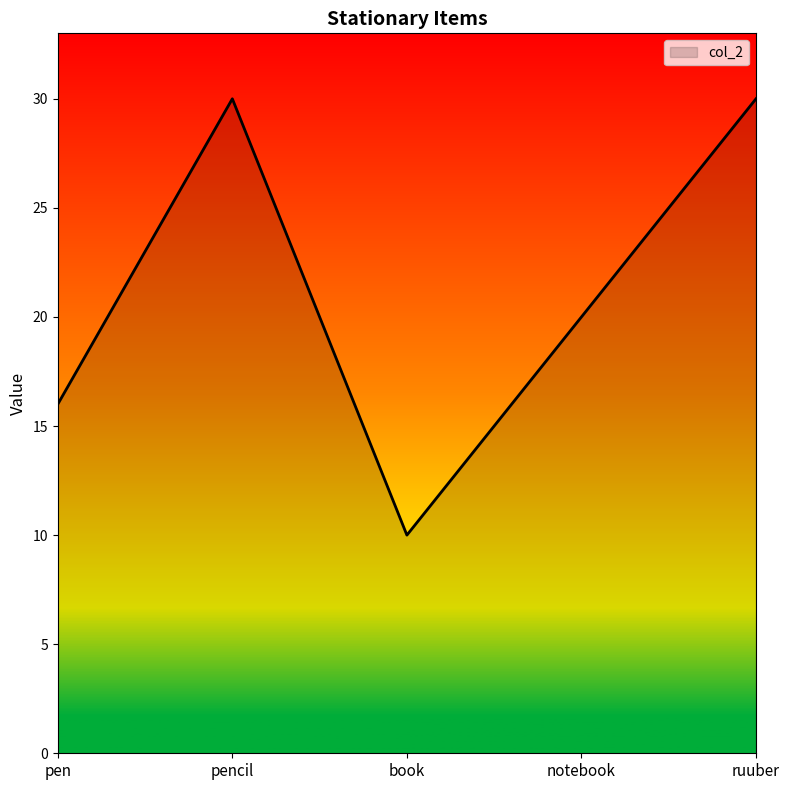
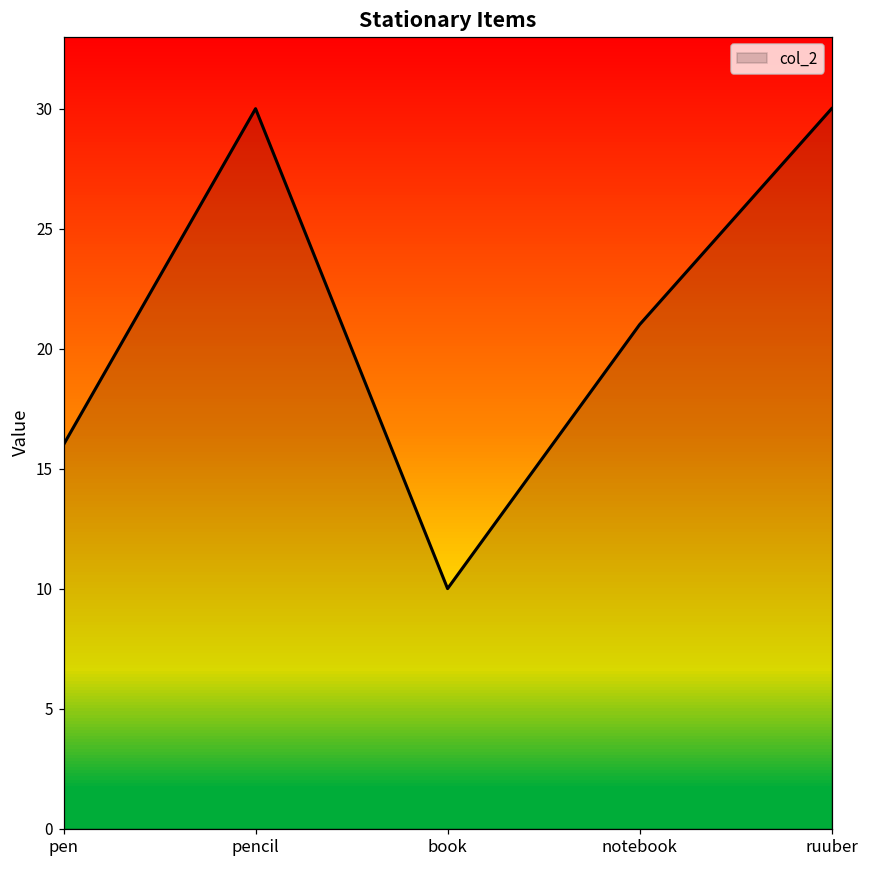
notebook: 20 -> 21
